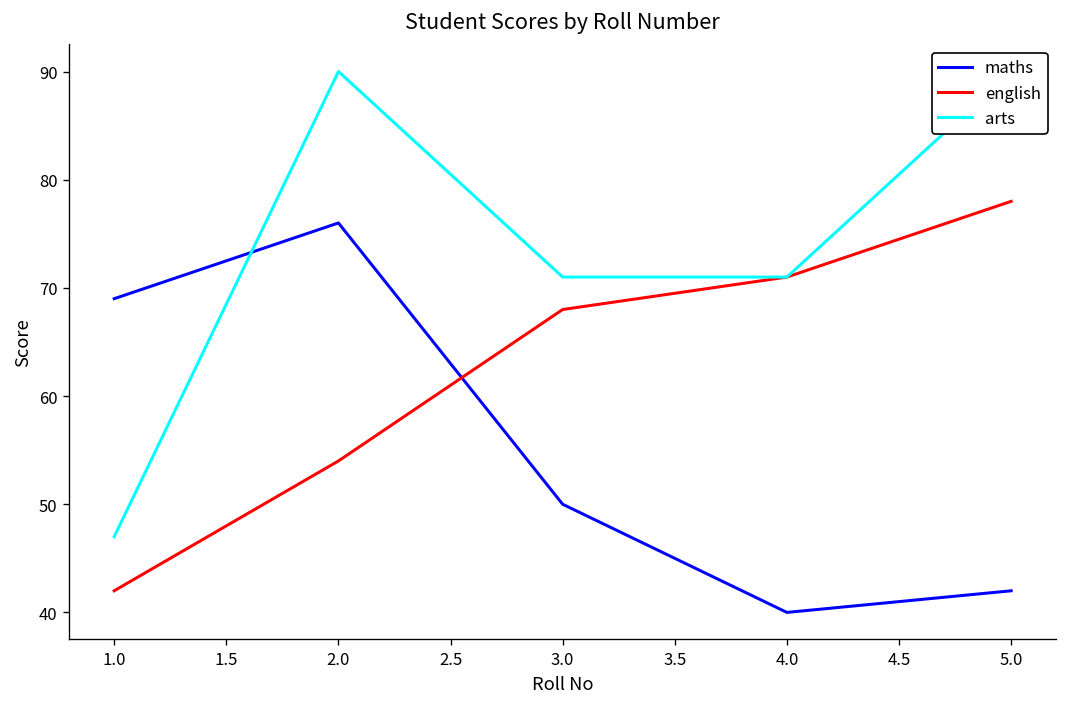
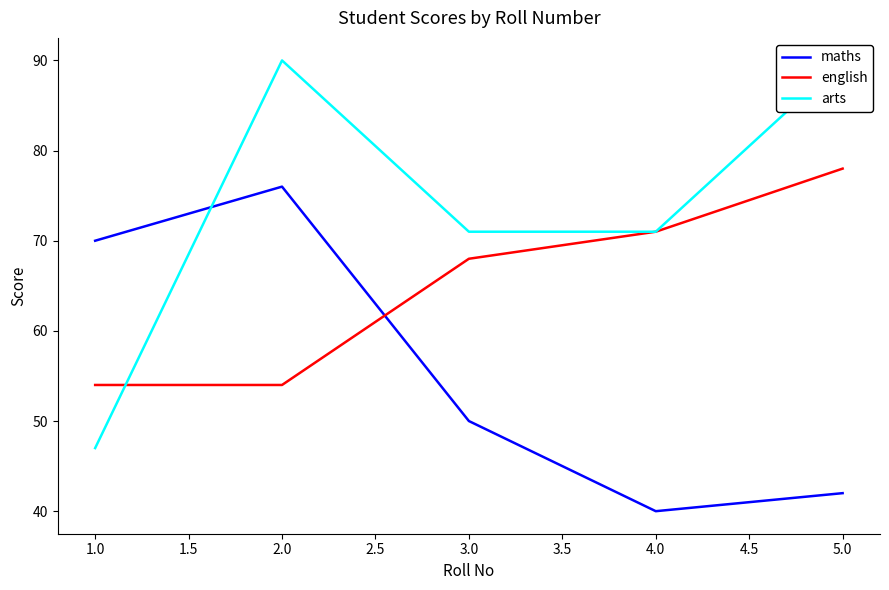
maths, 1.0: 69 -> 70
english, 1.0: 42 -> 54
